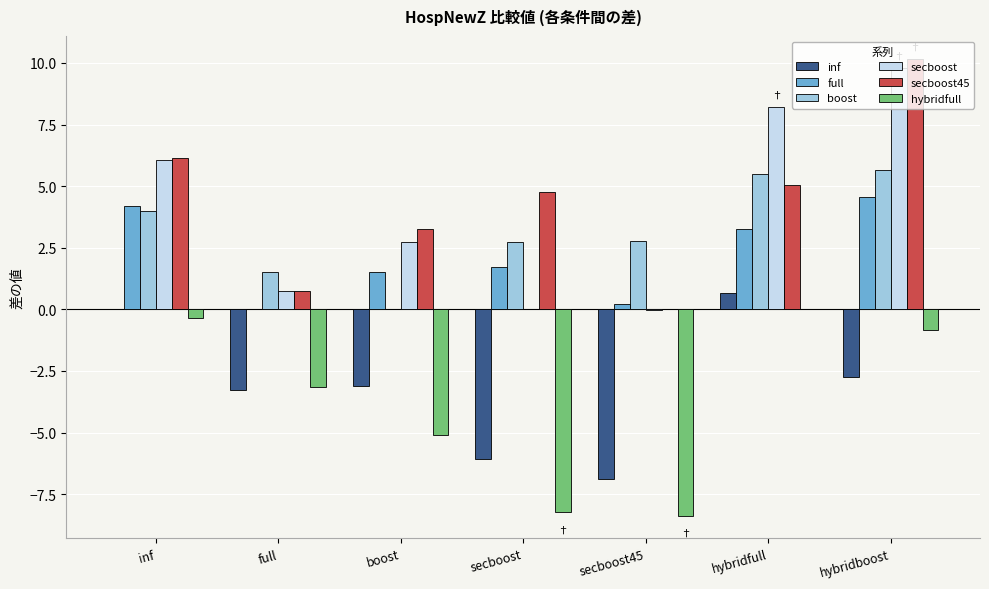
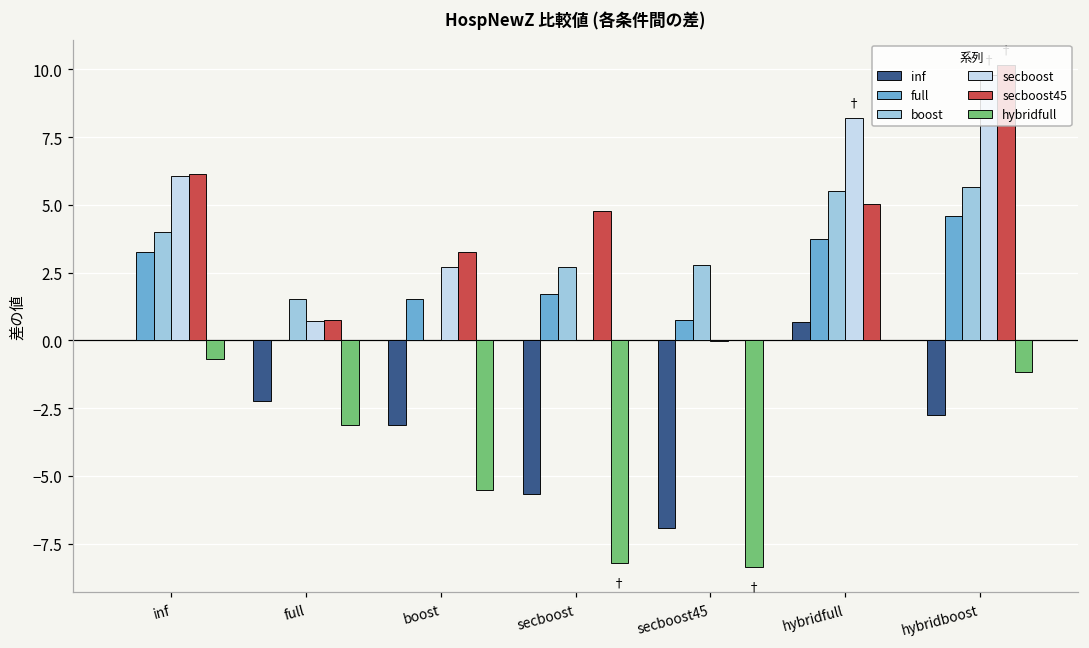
full, inf: 4.2 -> 3.3
hybridfull, inf: -0.4 -> -0.7
inf, full: -3.3 -> -2.2
hybridfull, boost: -5.1 -> -5.5
inf, secboost: -6.1 -> -5.7
full, secboost45: 0.2 -> 0.7
full, hybridfull: 3.3 -> 3.7
hybridfull, hybridboost: -0.8 -> -1.2
